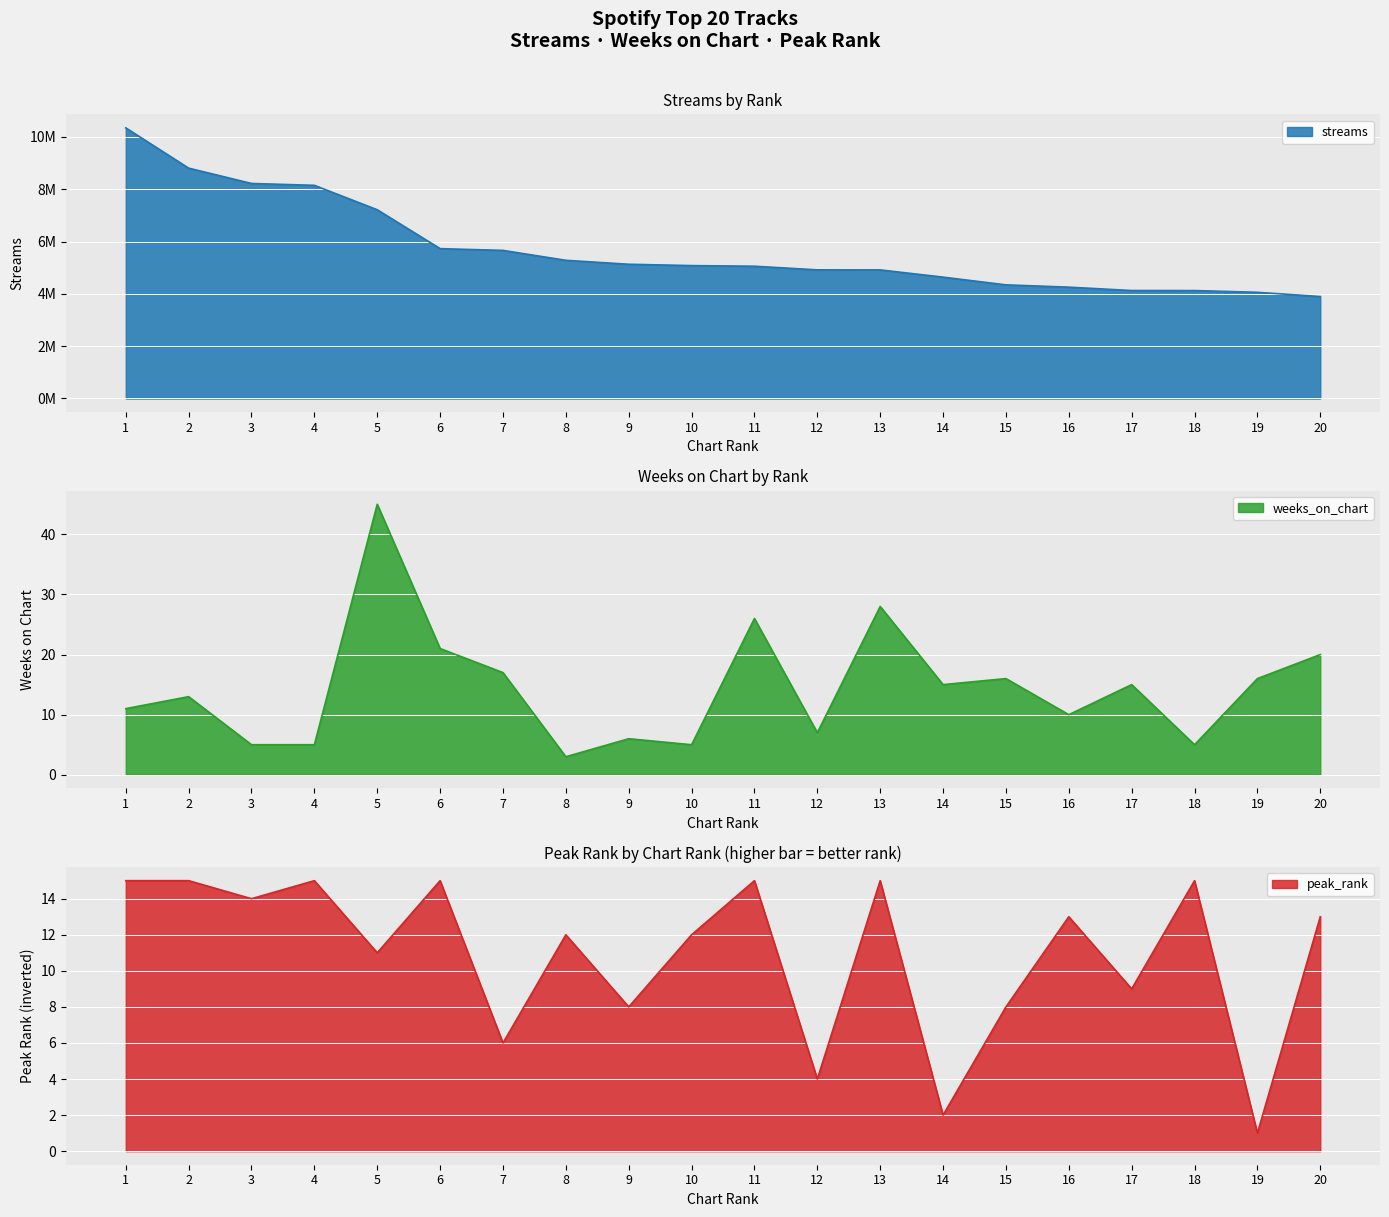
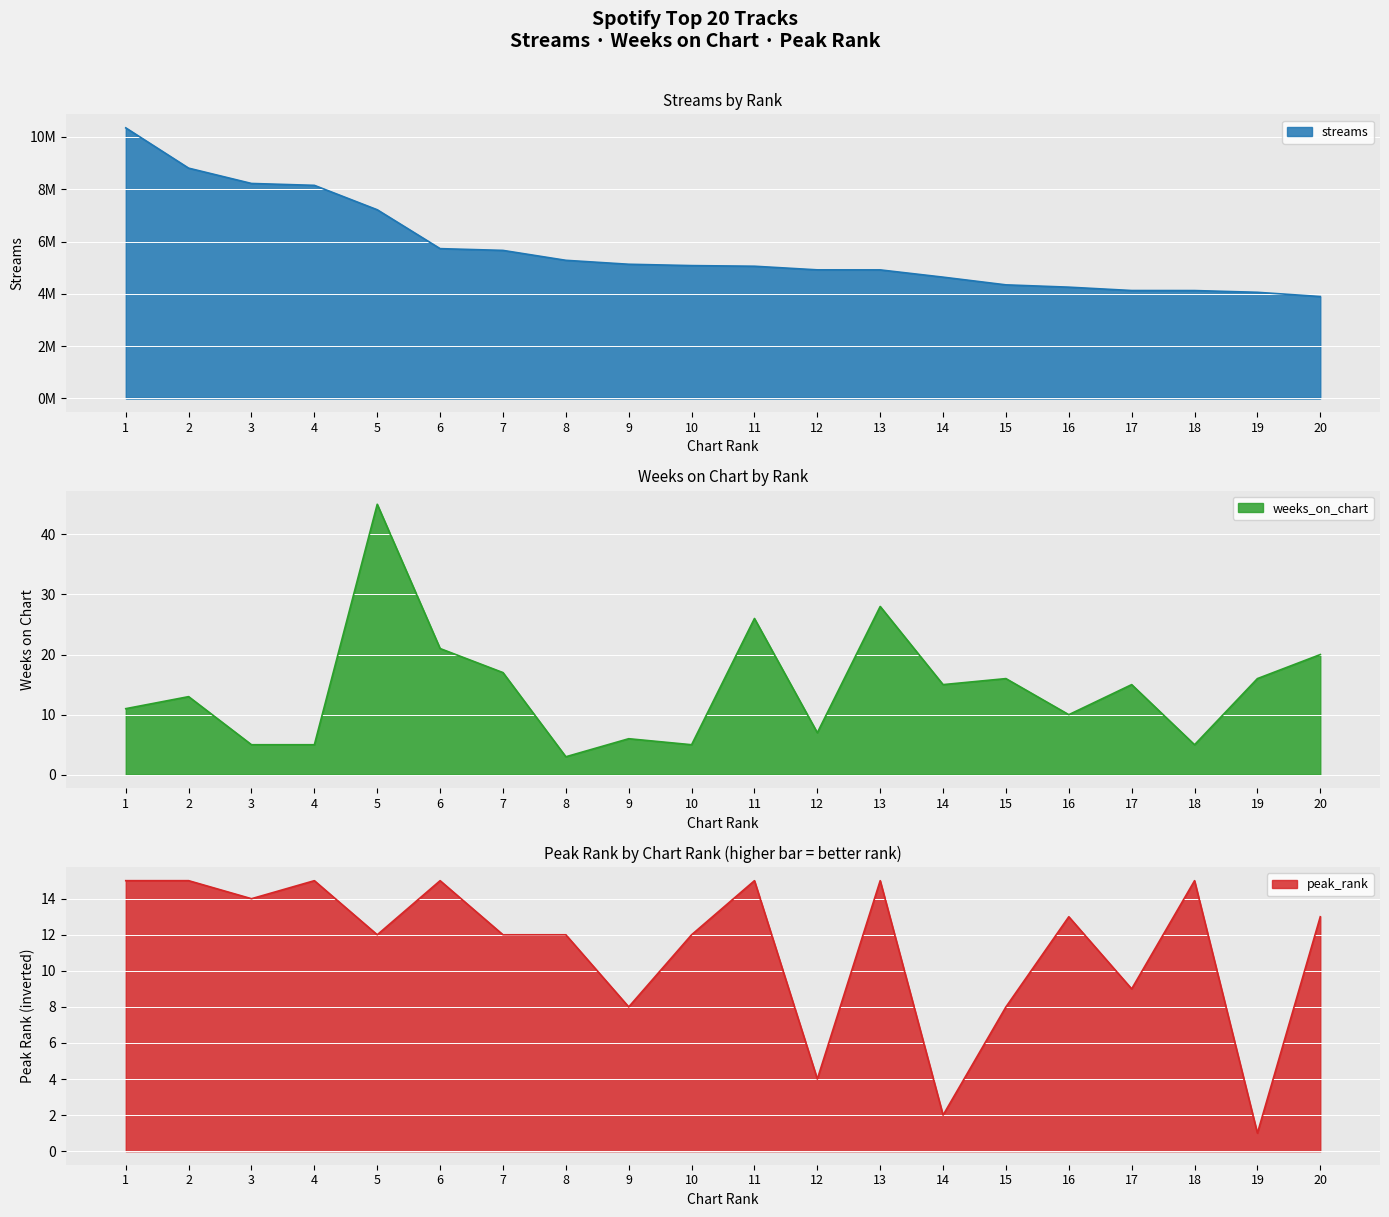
Peak Rank by Chart Rank (higher bar = better rank), 5: 11.0 -> 12.0
Peak Rank by Chart Rank (higher bar = better rank), 7: 6.0 -> 12.0
